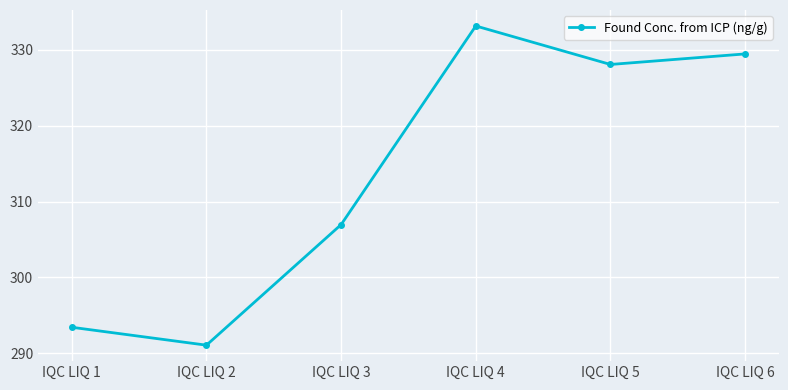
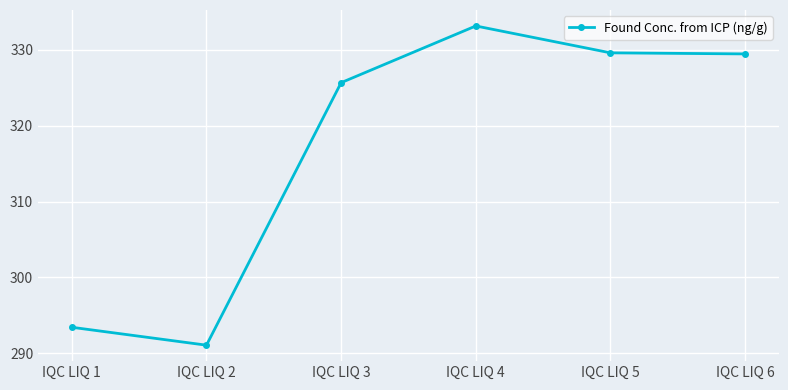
IQC LIQ 3: 307 -> 326
IQC LIQ 5: 328 -> 330
